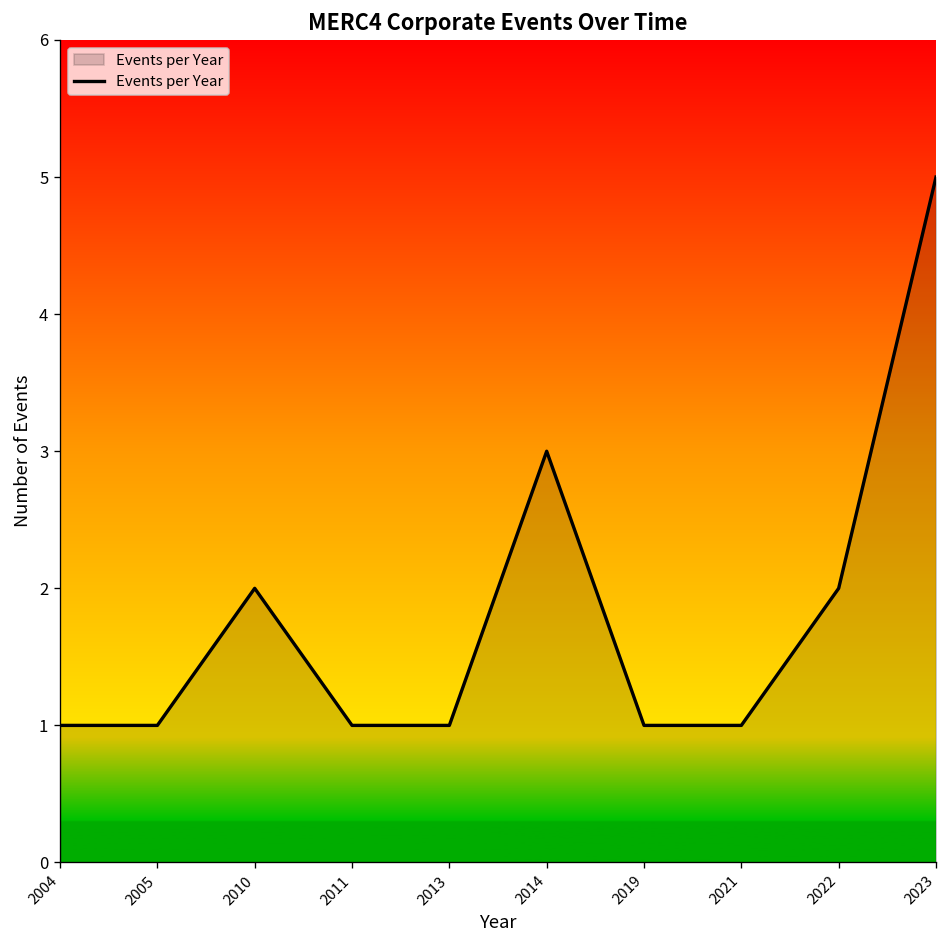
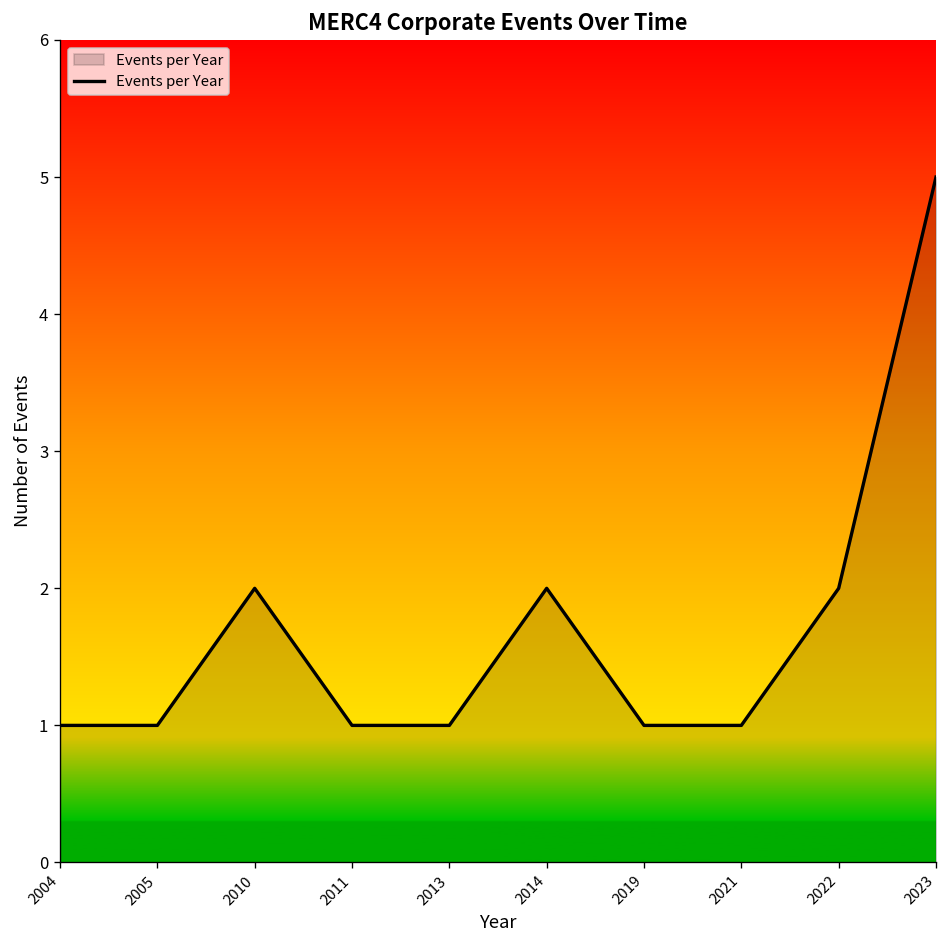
2014: 3 -> 2
